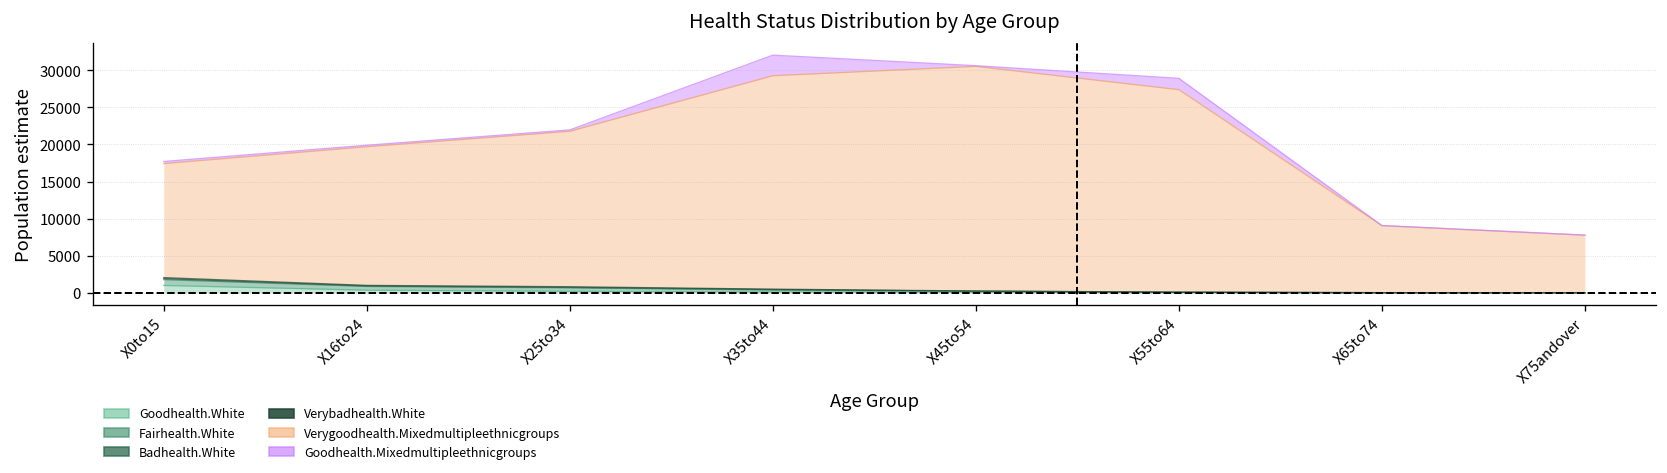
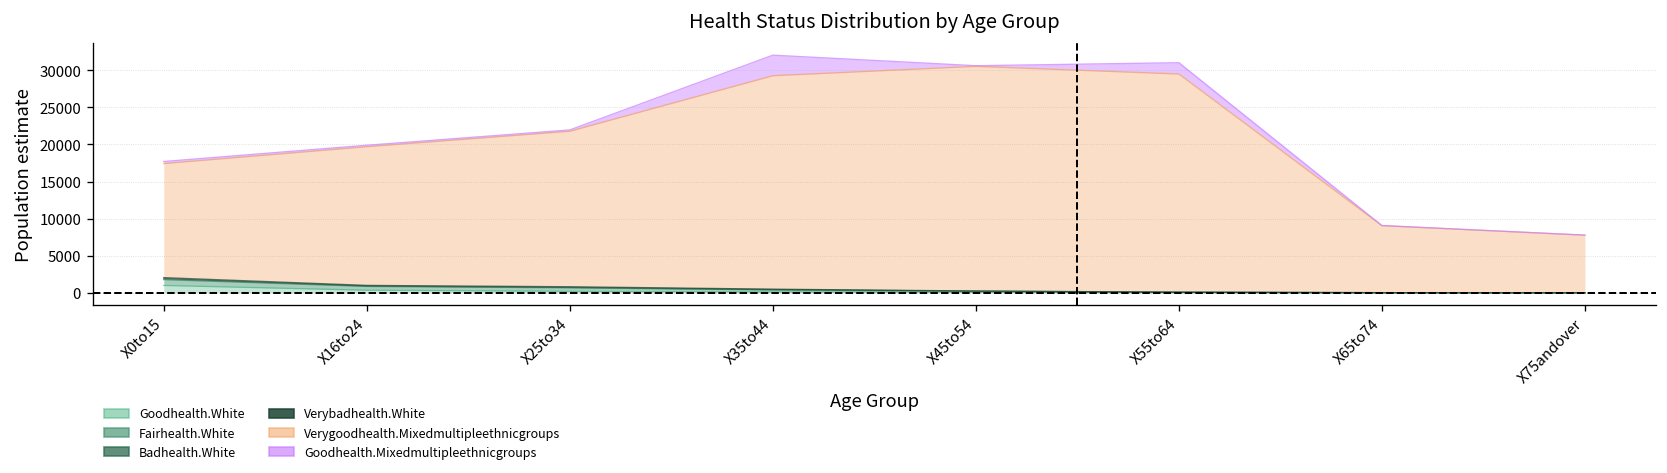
Verygoodhealth.Mixedmultipleethnicgroups, X55to64: 27000 -> 29000
